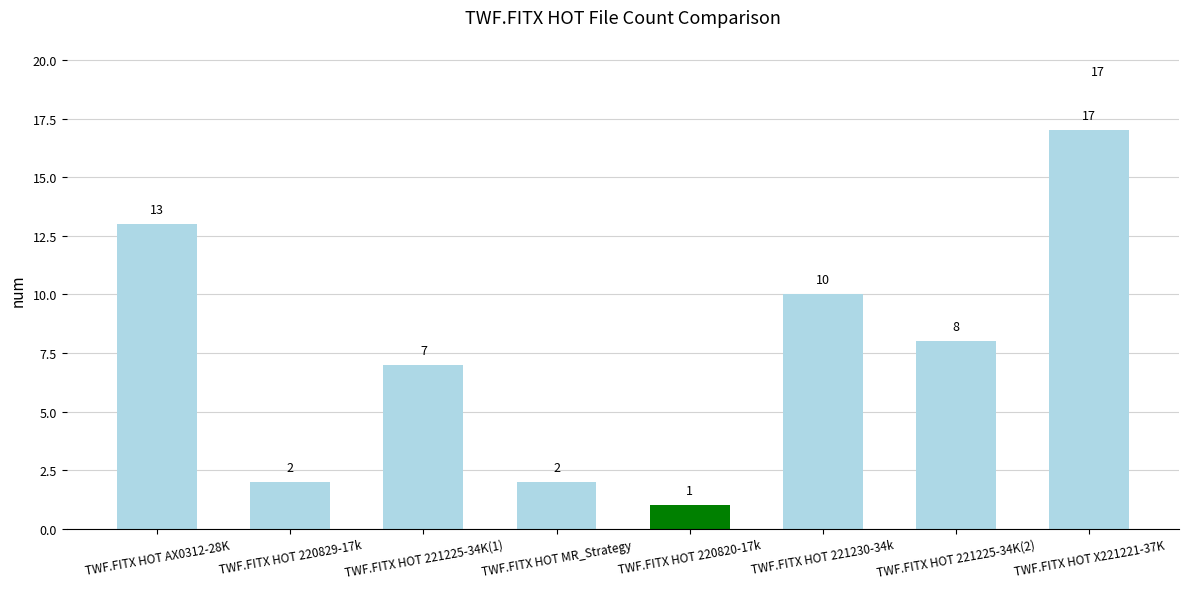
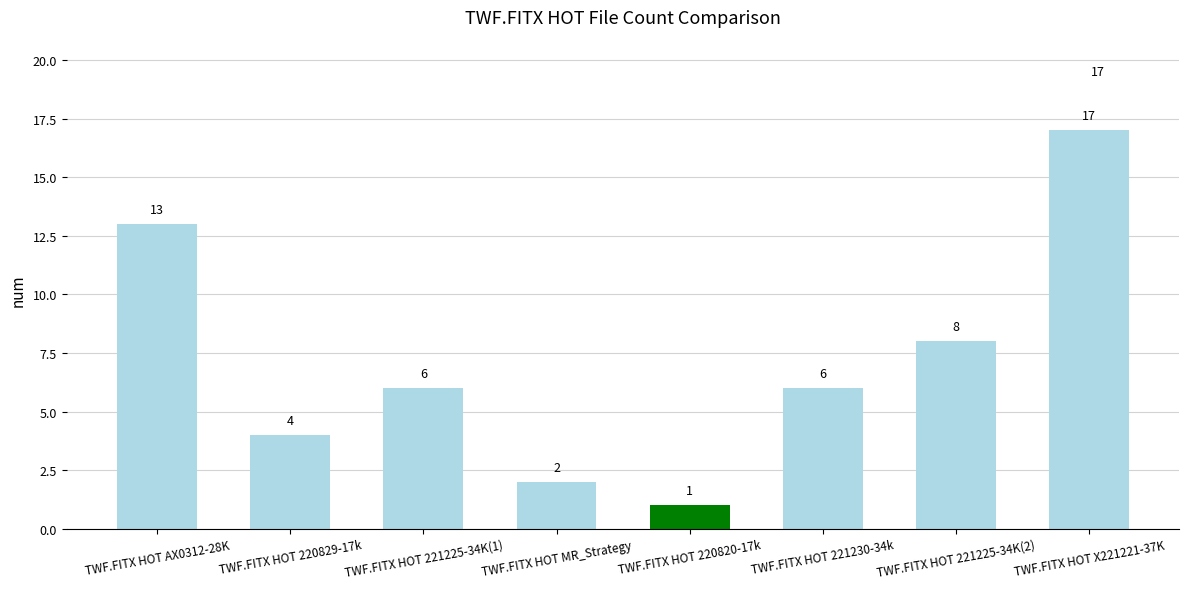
TWF.FITX HOT 220829-17k: 2 -> 4
TWF.FITX HOT 221225-34K(1): 7 -> 6
TWF.FITX HOT 221230-34k: 10 -> 6
